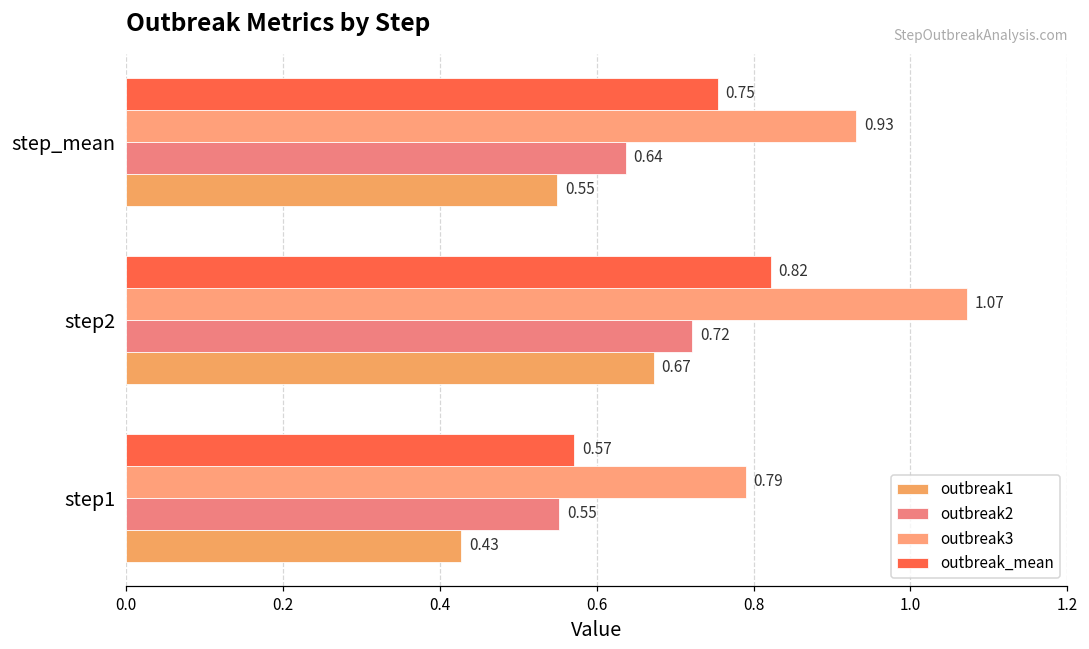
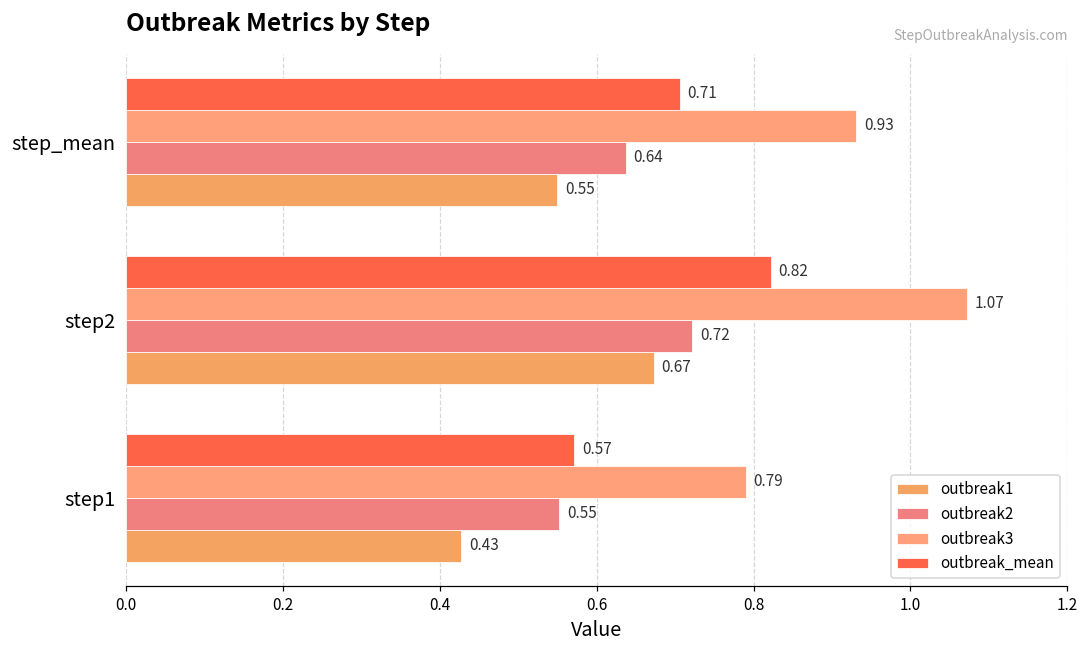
outbreak_mean, step_mean: 0.75 -> 0.71
